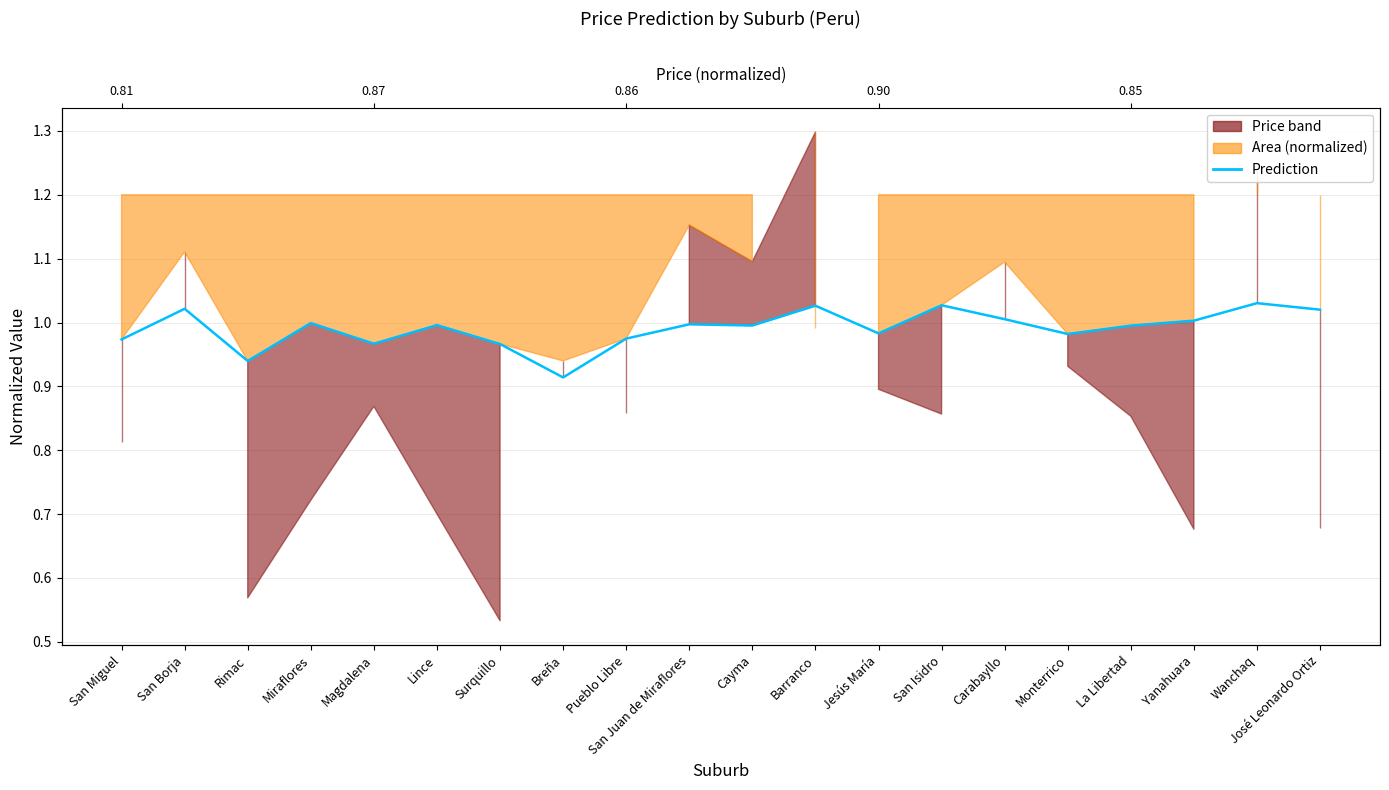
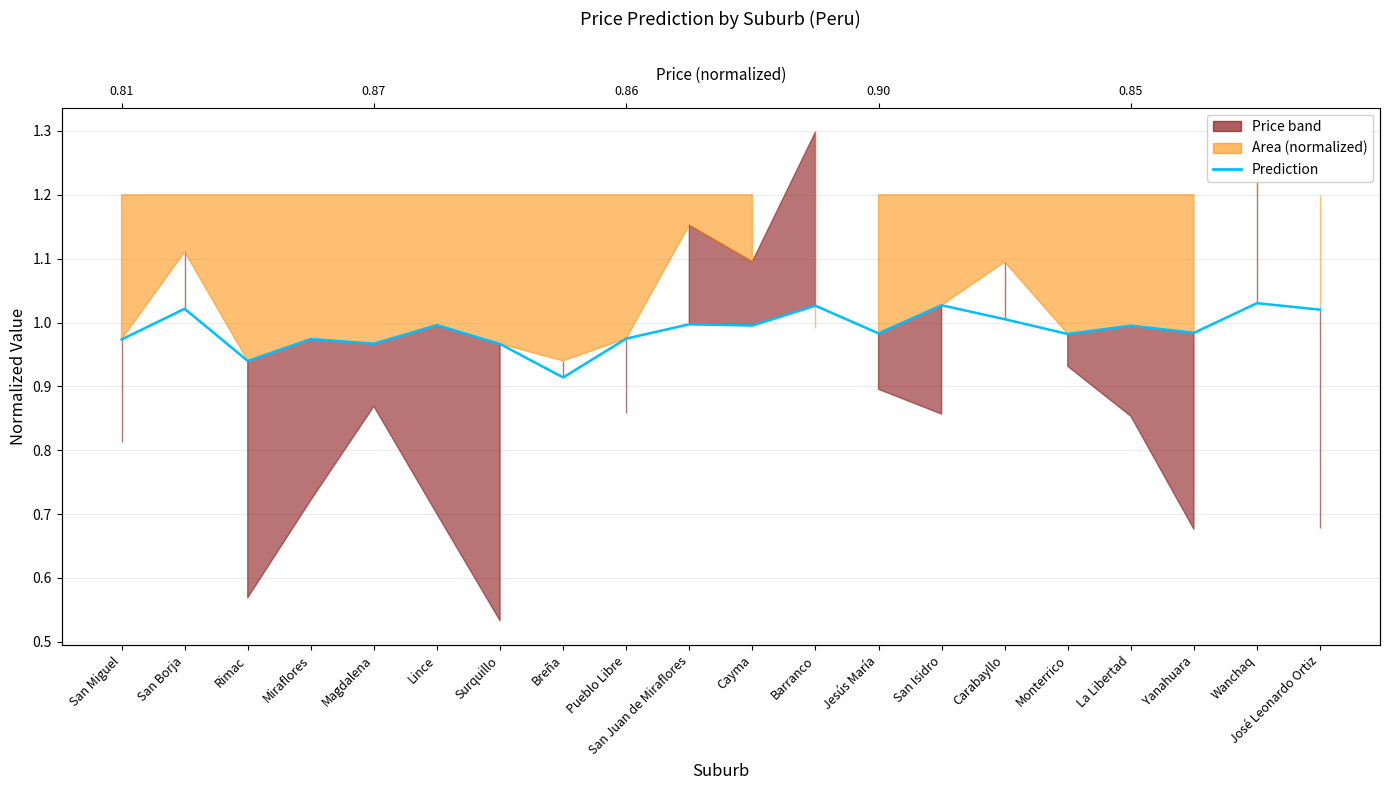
Miraflores: 1.00 -> 0.97
Yanahuara: 1.00 -> 0.98
